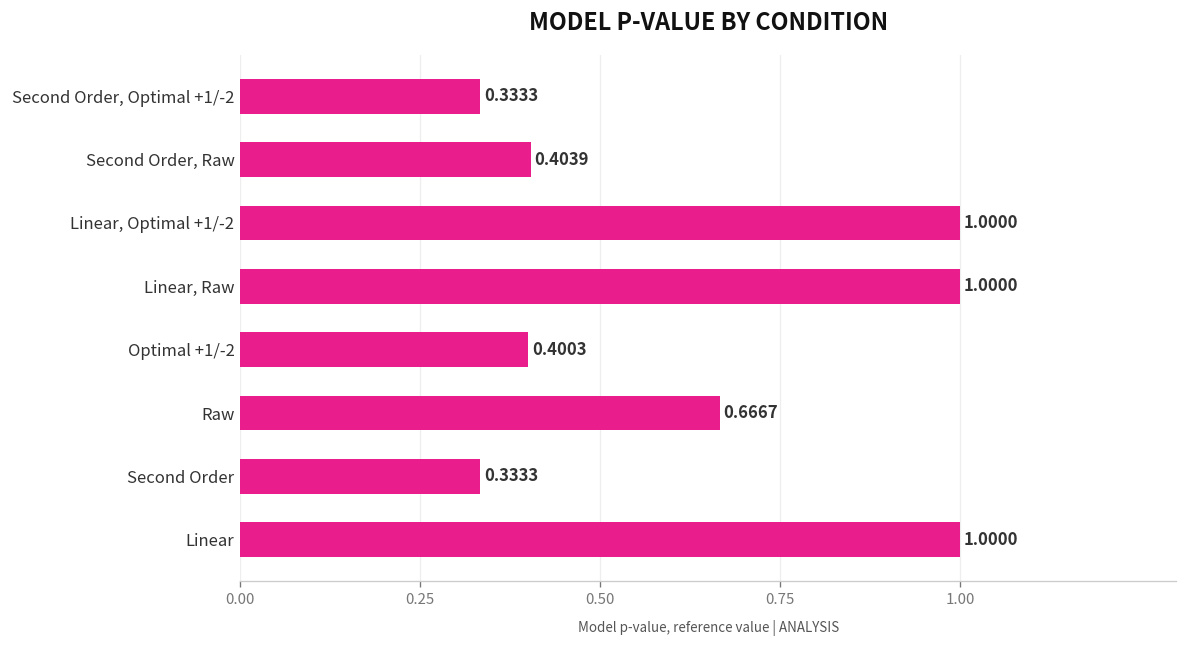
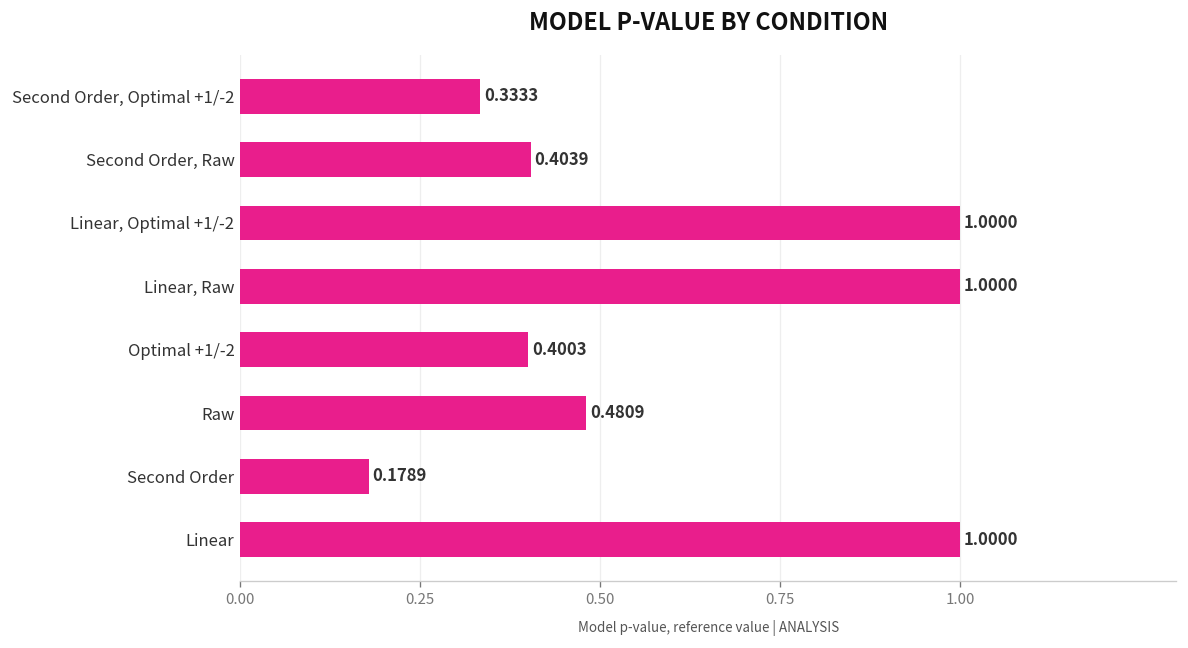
Raw: 0.6667 -> 0.4809
Second Order: 0.3333 -> 0.1789
